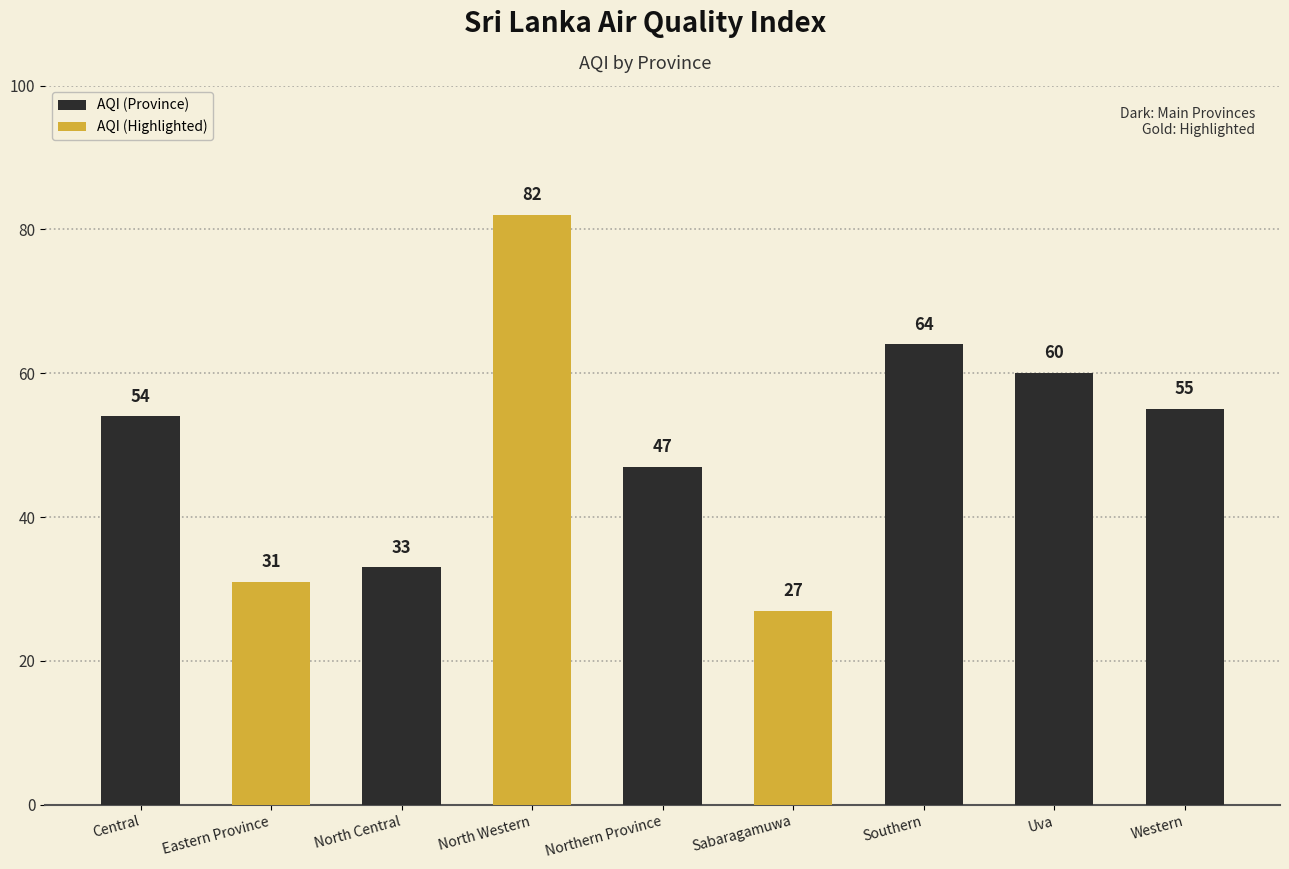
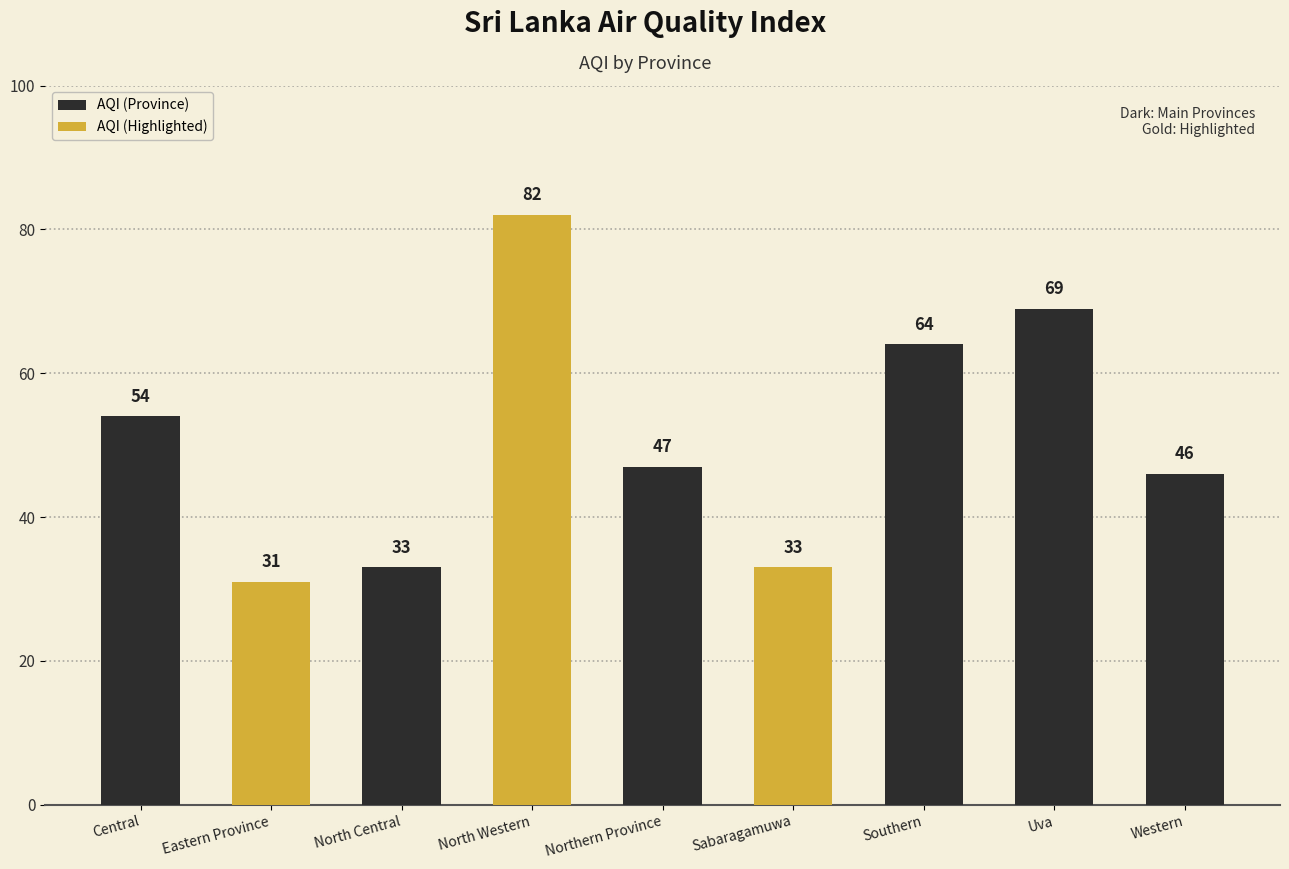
AQI (Highlighted), Sabaragamuwa: 27 -> 33
AQI (Province), Uva: 60 -> 69
AQI (Province), Western: 55 -> 46
